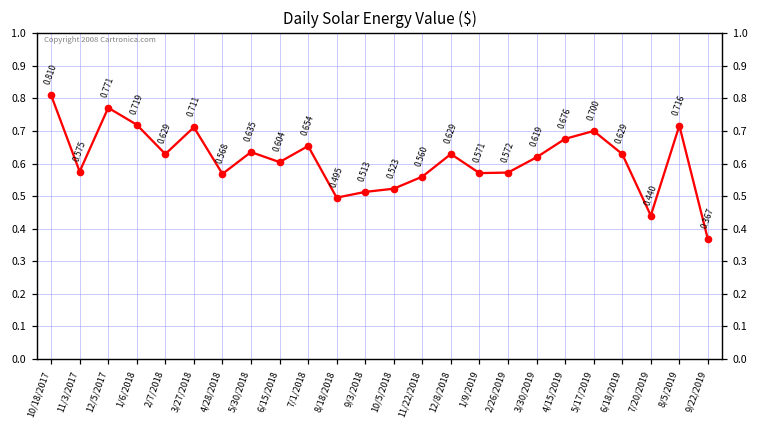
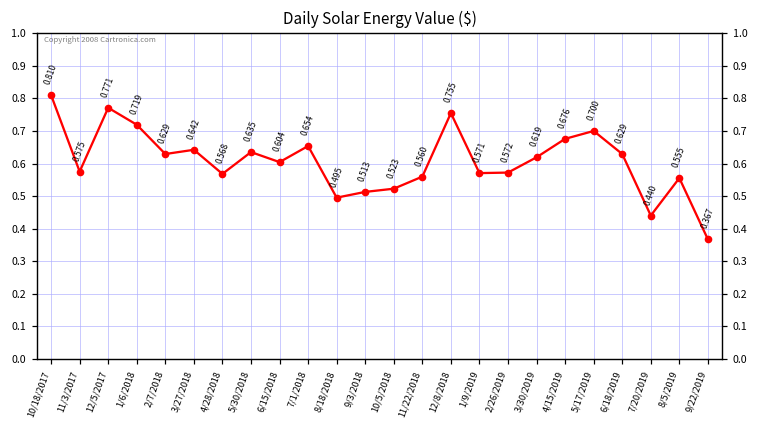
3/27/2018: 0.711 -> 0.642
12/8/2018: 0.629 -> 0.755
8/5/2019: 0.716 -> 0.555
